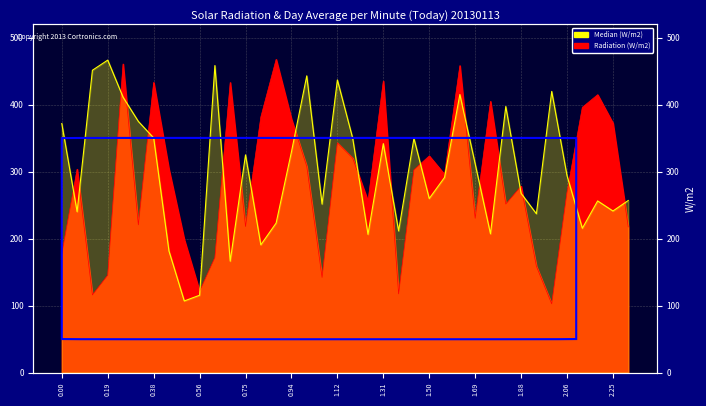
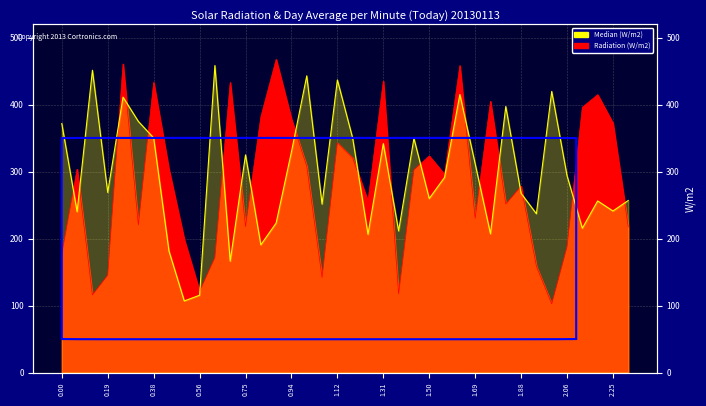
Median (W/m2), 0.19: 470 -> 270
Radiation (W/m2), 2.06: 270 -> 190
